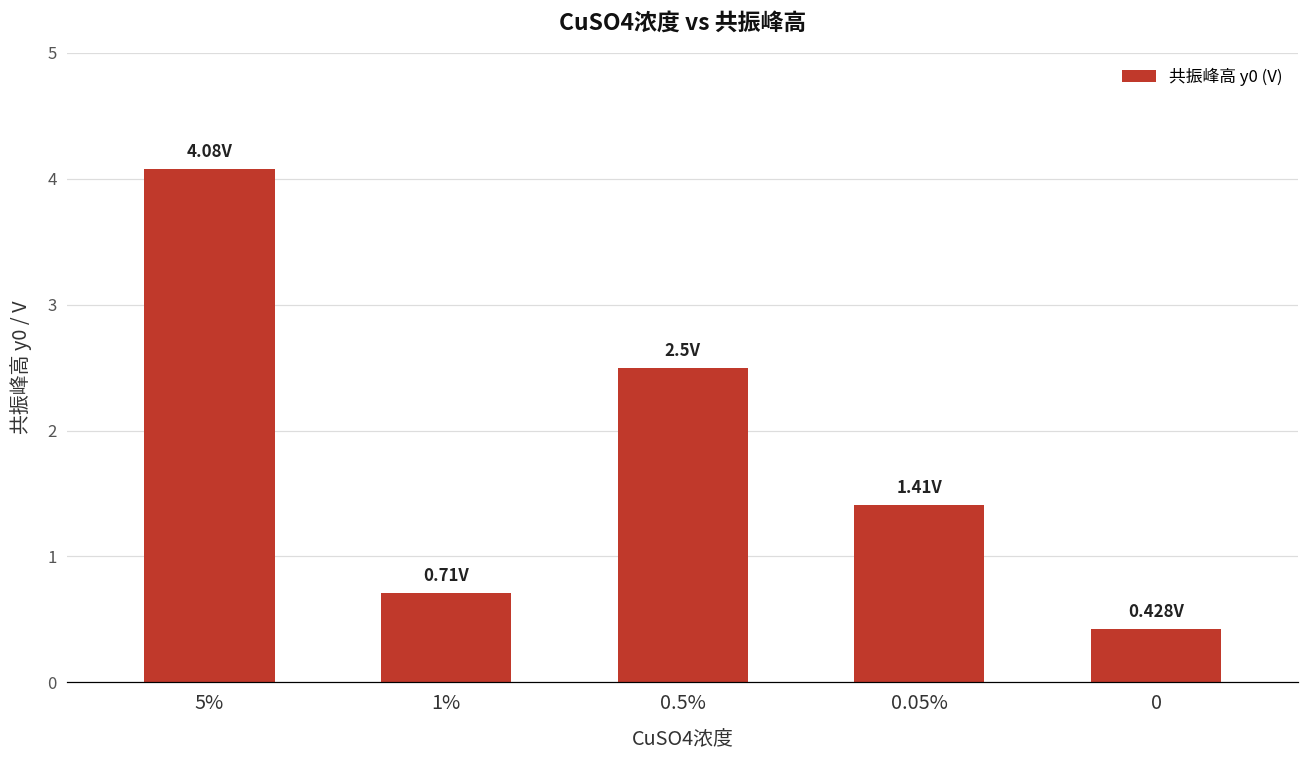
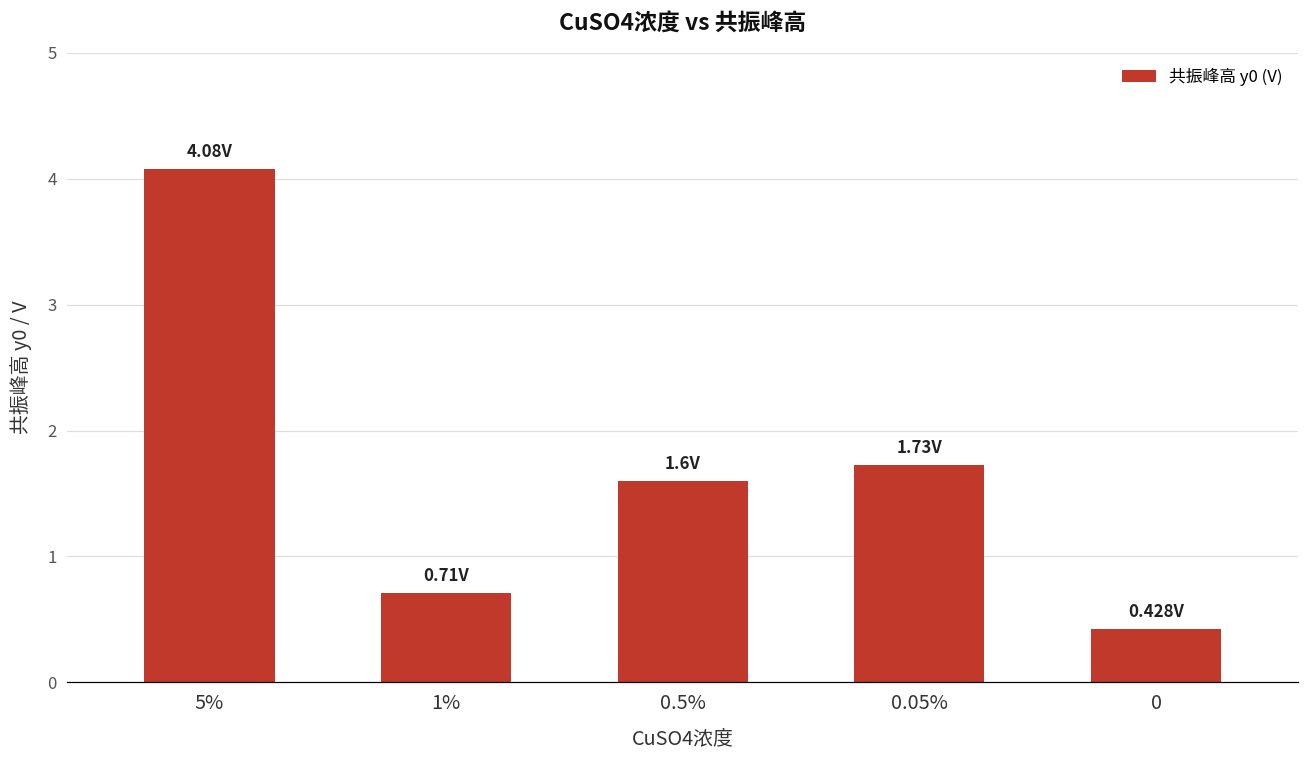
0.5%: 2.5V -> 1.6V
0.05%: 1.41V -> 1.73V
